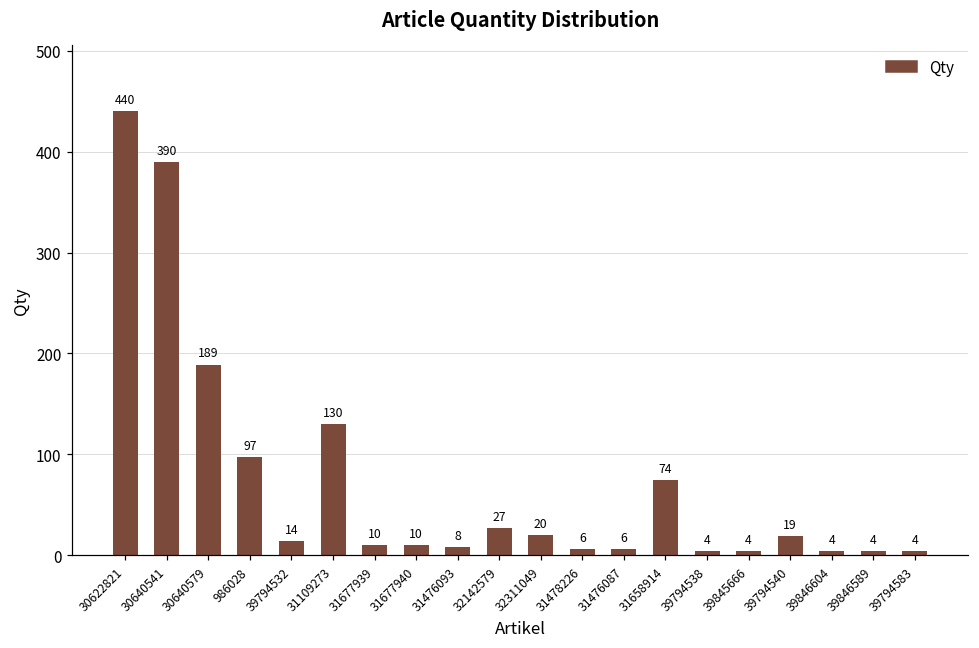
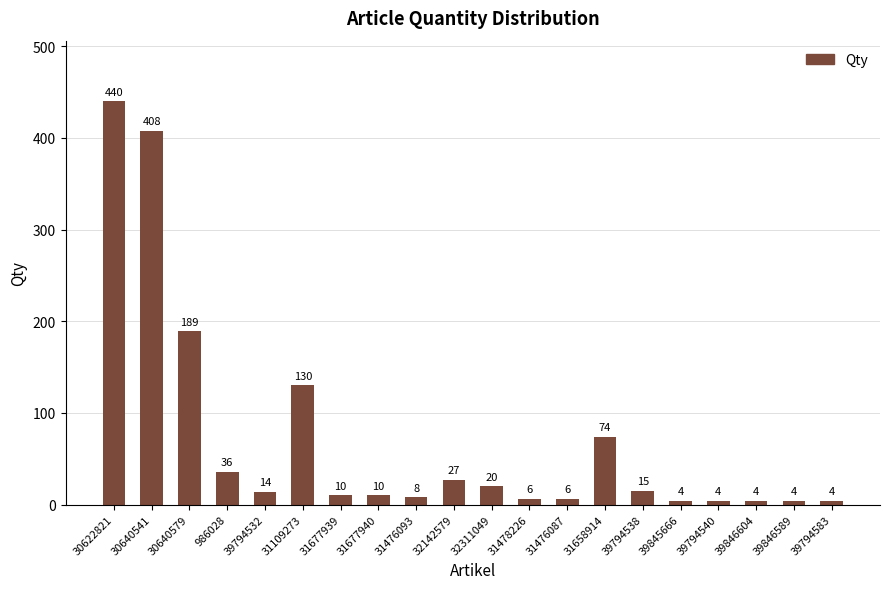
30640541: 390 -> 408
986028: 97 -> 36
39794538: 4 -> 15
39794540: 19 -> 4
